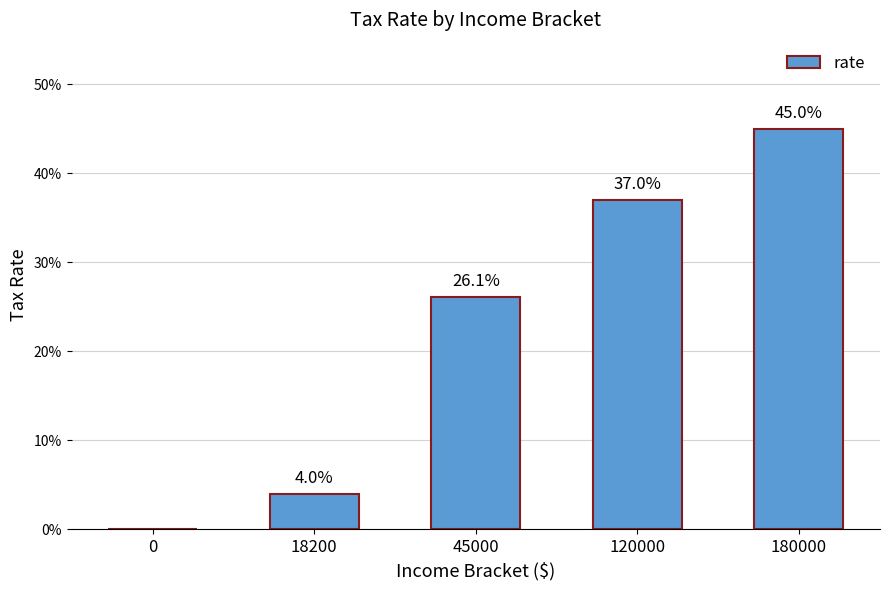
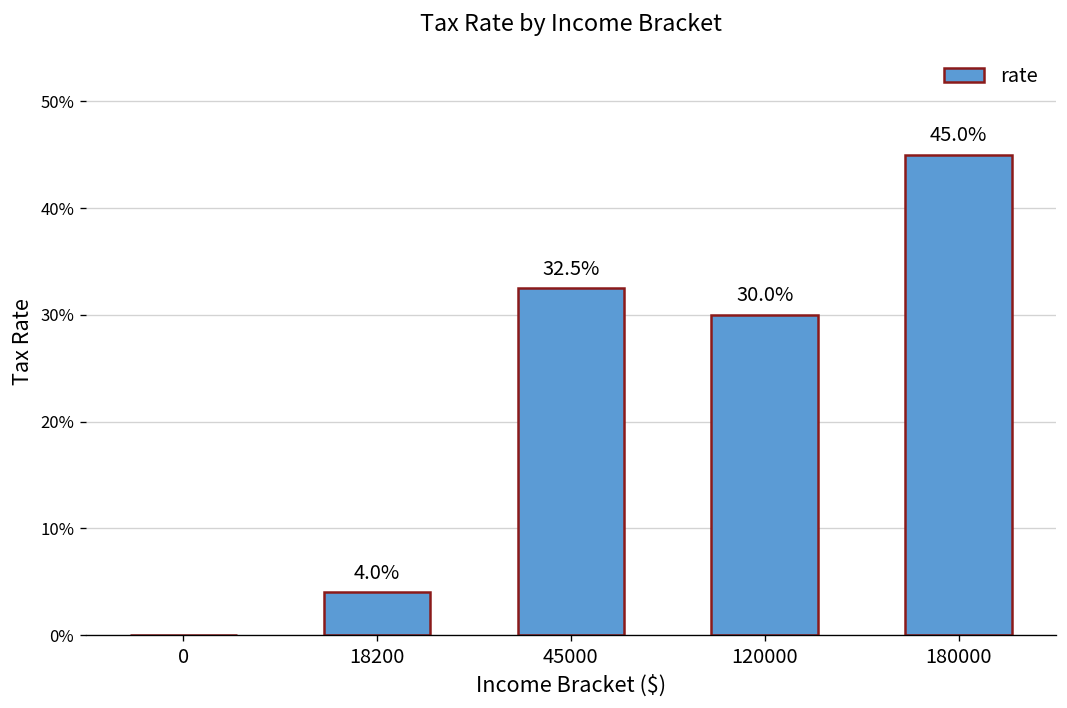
45000: 26.1% -> 32.5%
120000: 37.0% -> 30.0%
